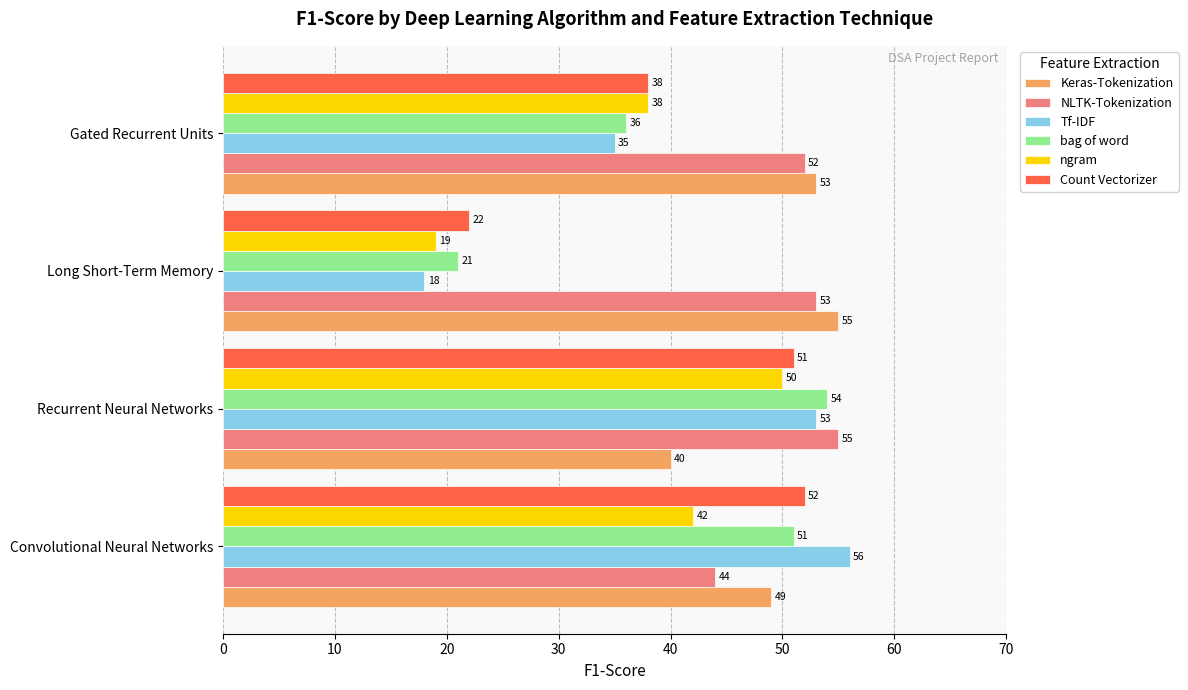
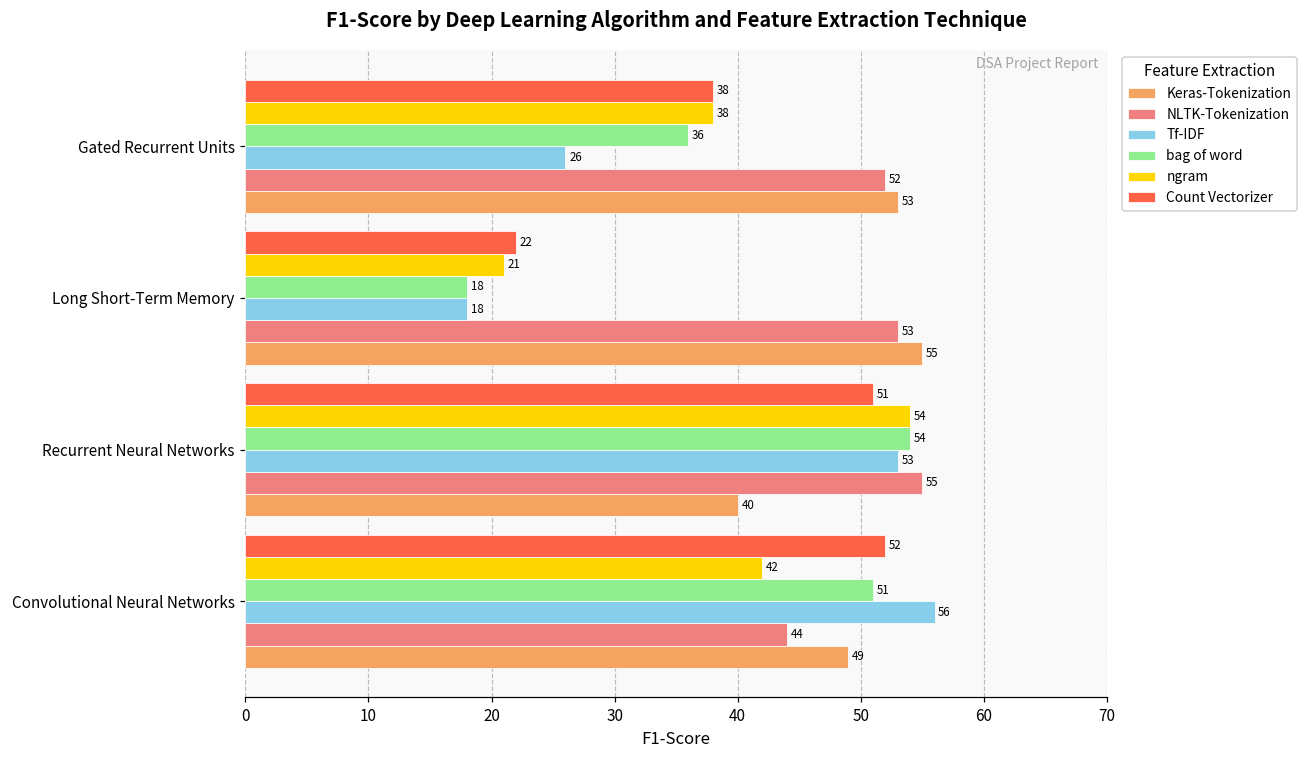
Tf-IDF, Gated Recurrent Units: 35 -> 26
ngram, Long Short-Term Memory: 19 -> 21
bag of word, Long Short-Term Memory: 21 -> 18
ngram, Recurrent Neural Networks: 50 -> 54
